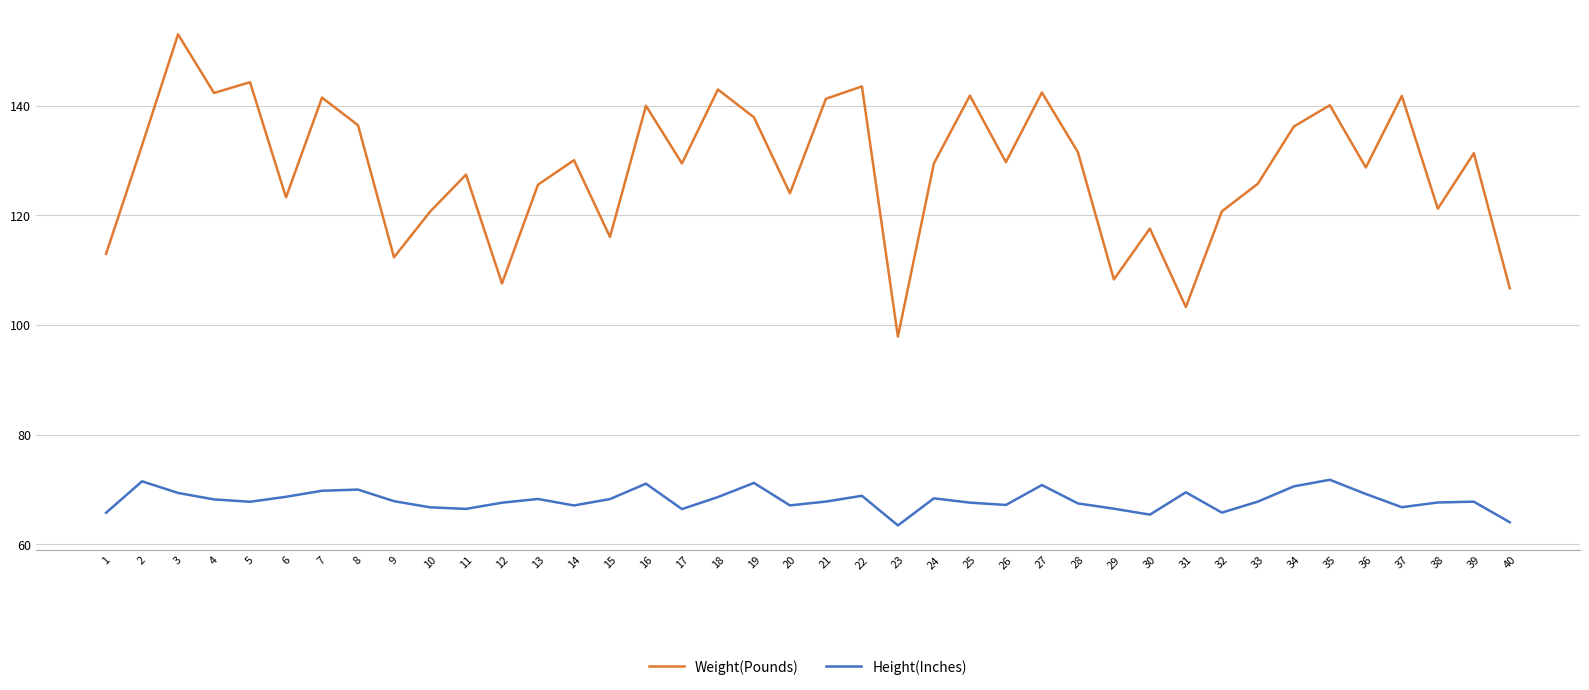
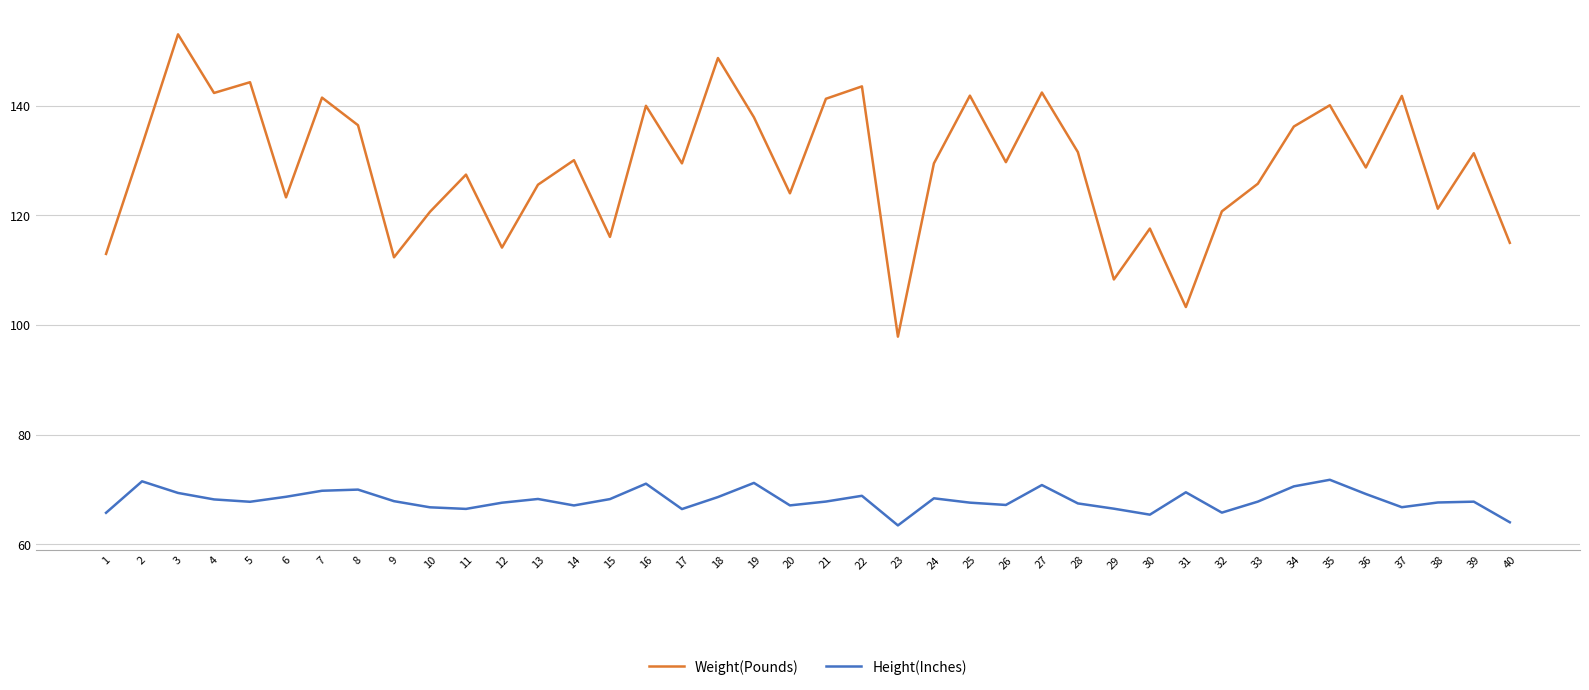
Weight(Pounds), 12: 108 -> 114
Weight(Pounds), 18: 143 -> 149
Weight(Pounds), 40: 107 -> 115
